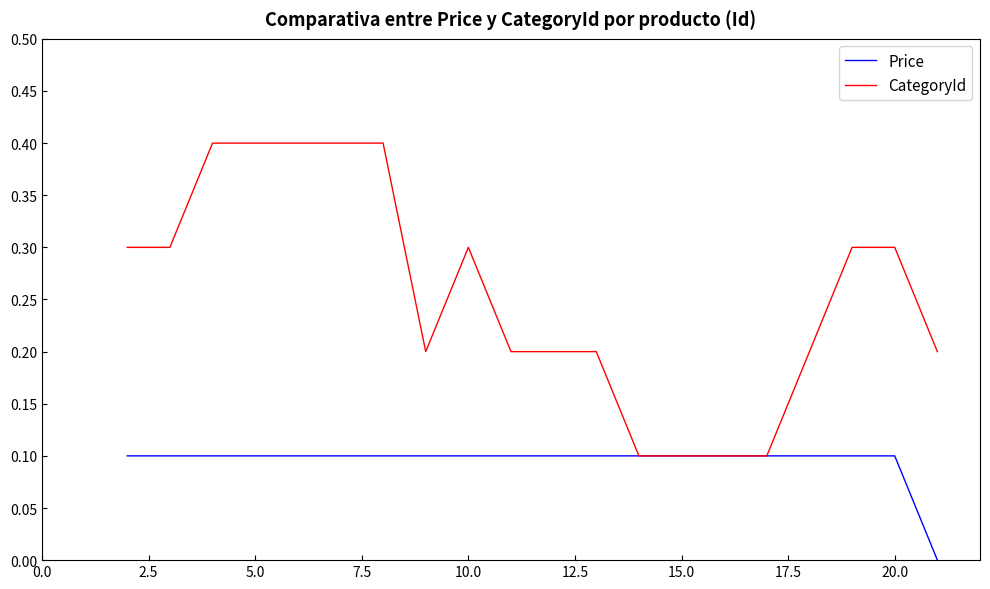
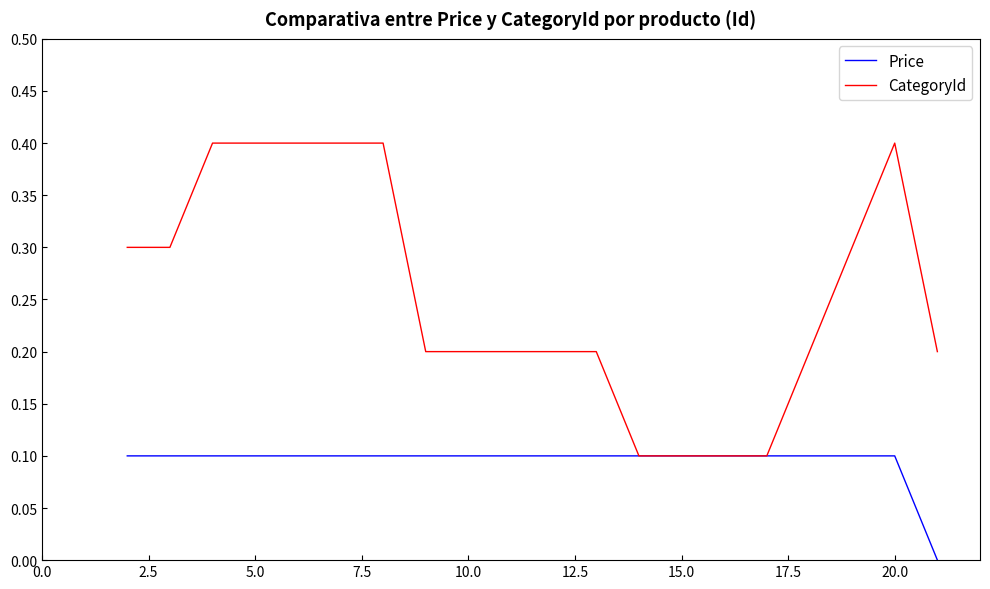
CategoryId, 10.0: 0.300 -> 0.200
CategoryId, 20.0: 0.300 -> 0.400
